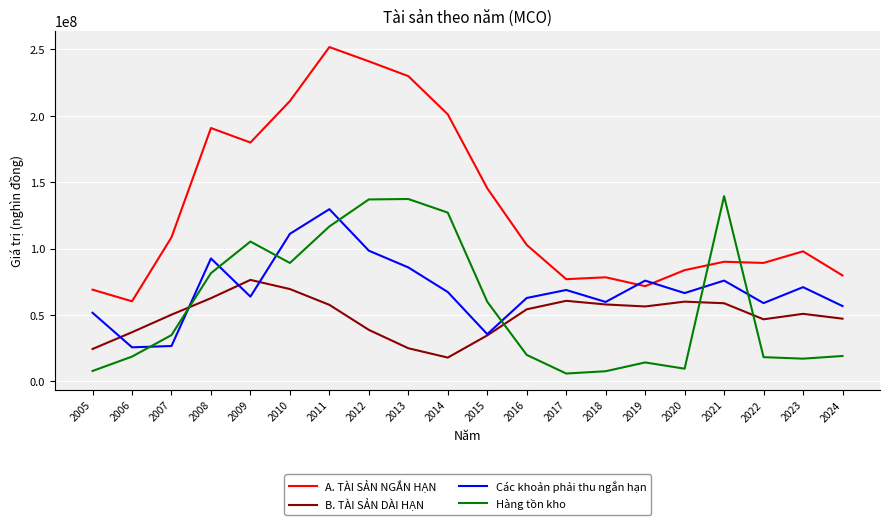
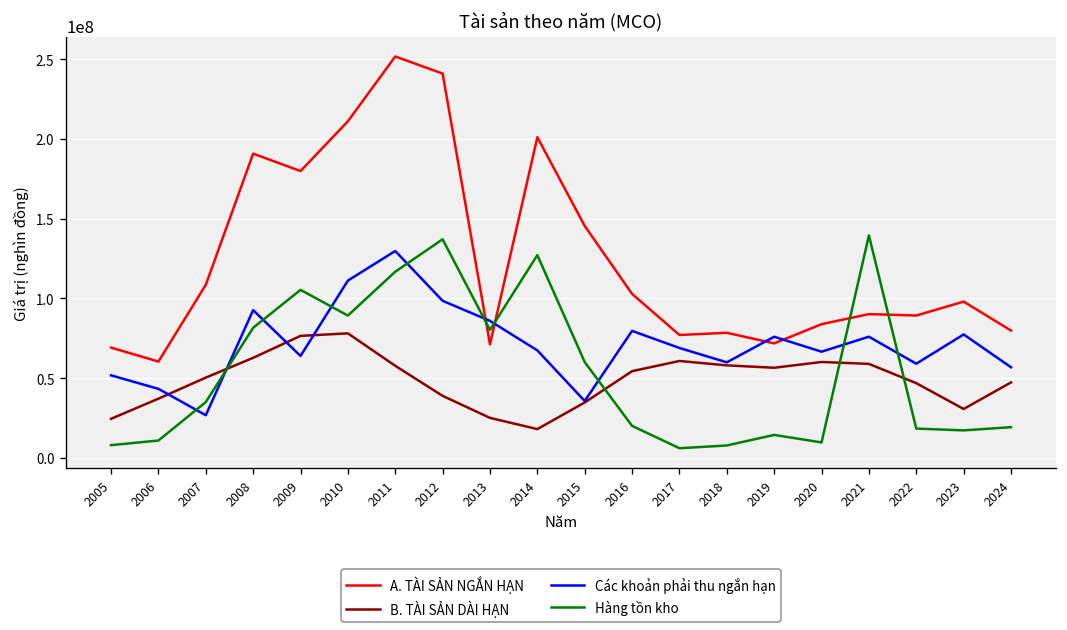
Các khoản phải thu ngắn hạn, 2006: 26000000 -> 43000000
Hàng tồn kho, 2006: 19000000 -> 11000000
B. TÀI SẢN DÀI HẠN, 2010: 70000000 -> 78000000
A. TÀI SẢN NGẮN HẠN, 2013: 230000000 -> 71000000
Hàng tồn kho, 2013: 137000000 -> 80000000
Các khoản phải thu ngắn hạn, 2016: 63000000 -> 80000000
B. TÀI SẢN DÀI HẠN, 2023: 51000000 -> 31000000
Các khoản phải thu ngắn hạn, 2023: 71000000 -> 77000000
